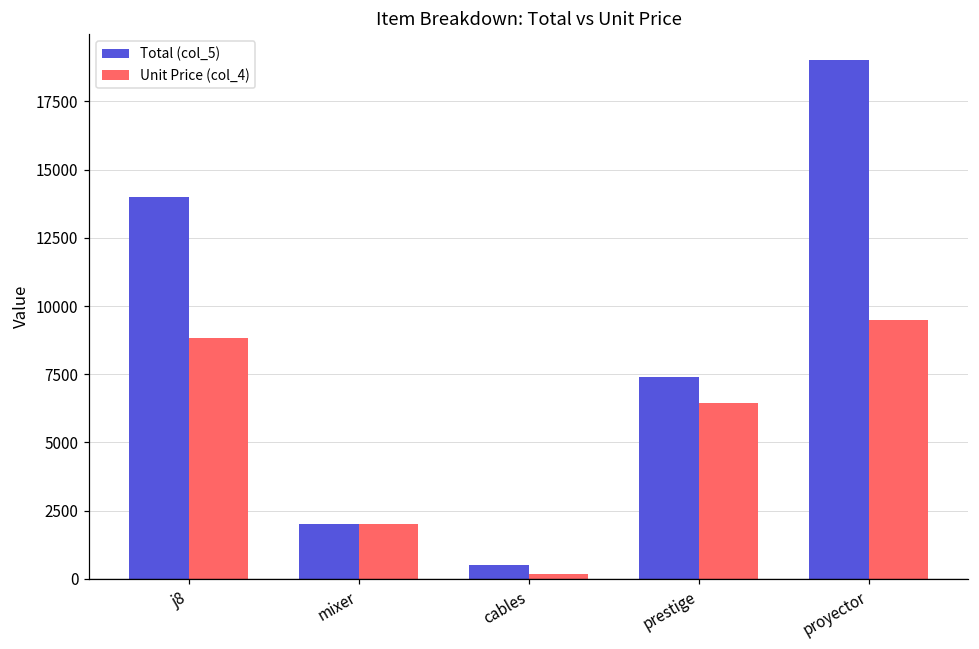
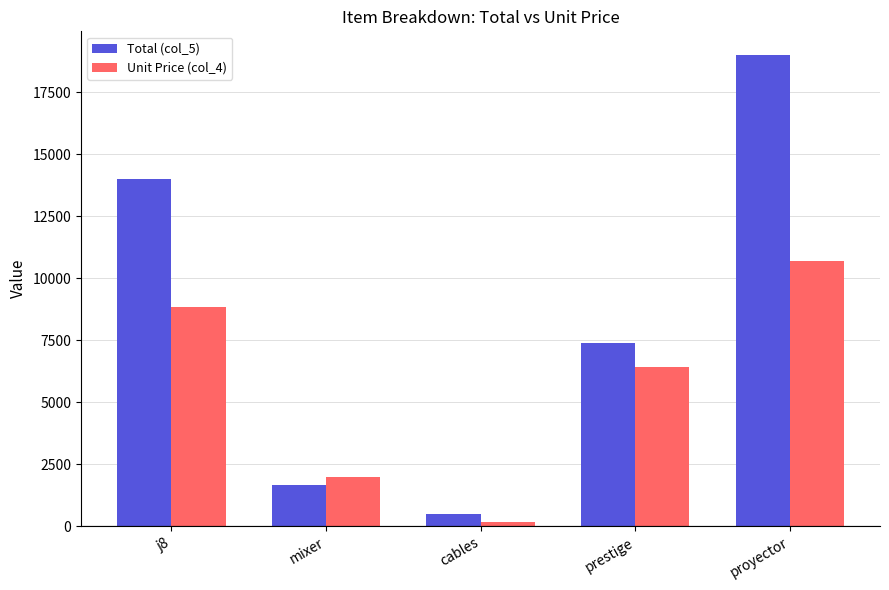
Total (col_5), mixer: 2000 -> 1700
Unit Price (col_4), proyector: 9500 -> 10700
